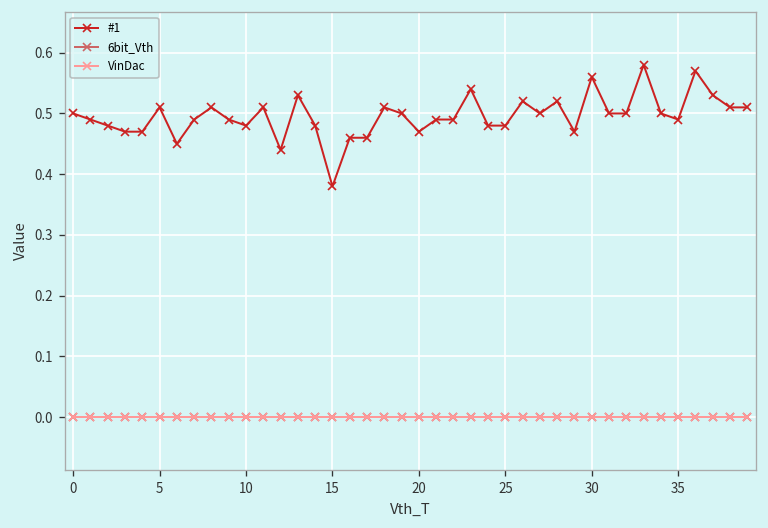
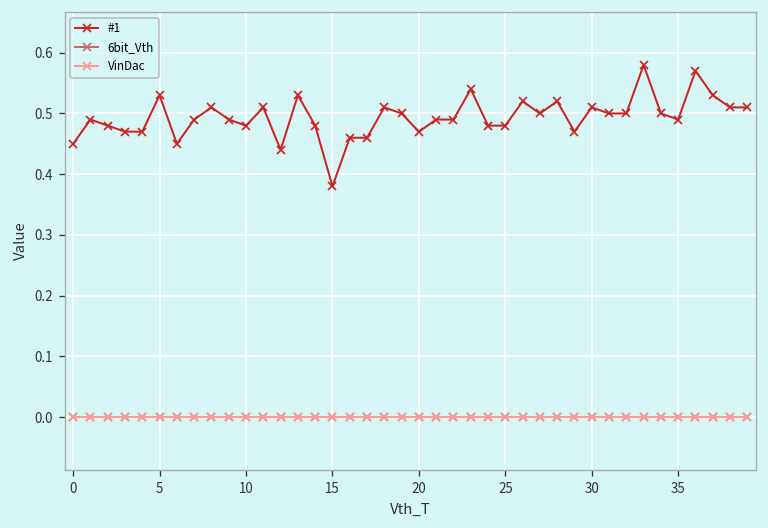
#1, 0: 0.50 -> 0.45
#1, 5: 0.51 -> 0.53
#1, 30: 0.56 -> 0.51
